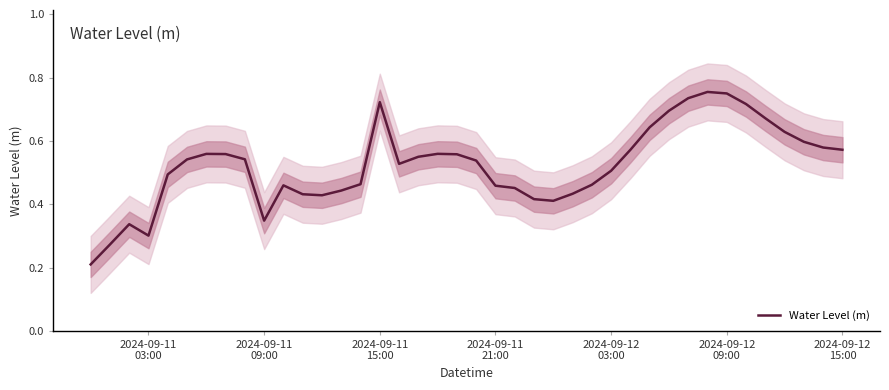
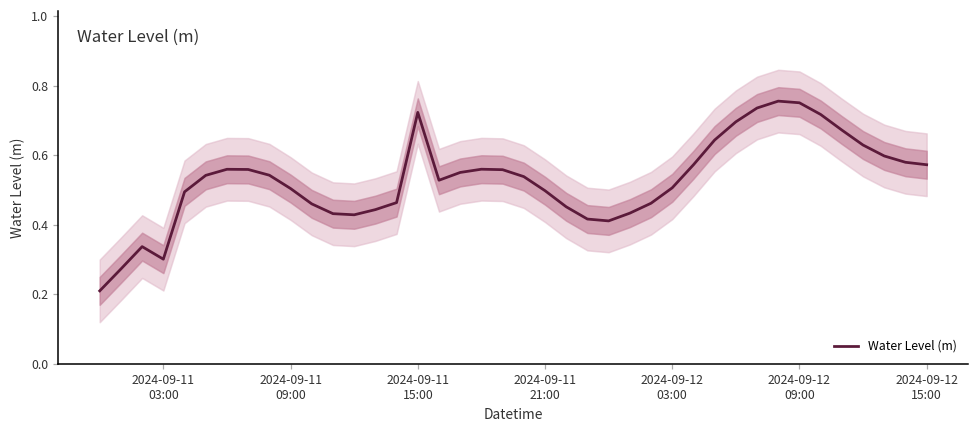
Water Level (m), 2024-09-11 09:00: 0.35 -> 0.50
Water Level (m), 2024-09-11 21:00: 0.46 -> 0.50
